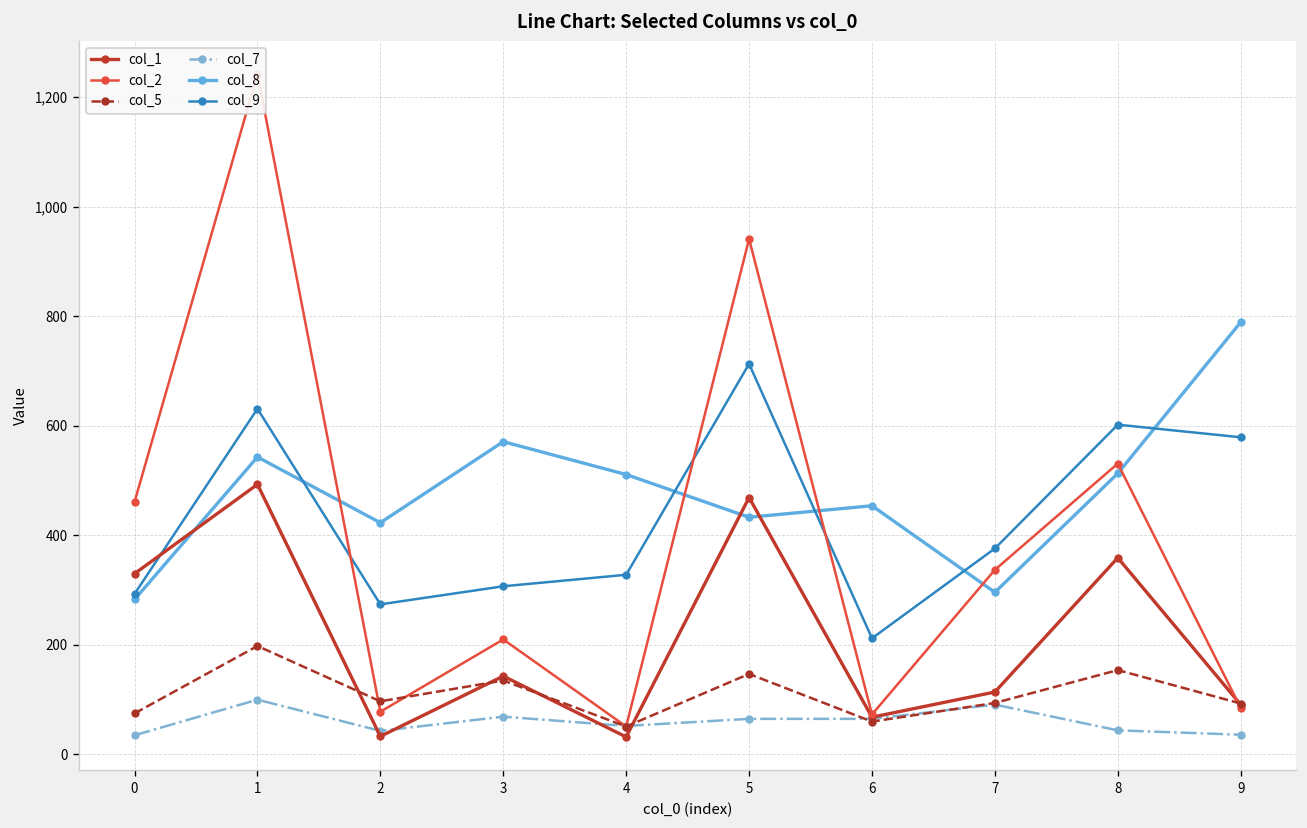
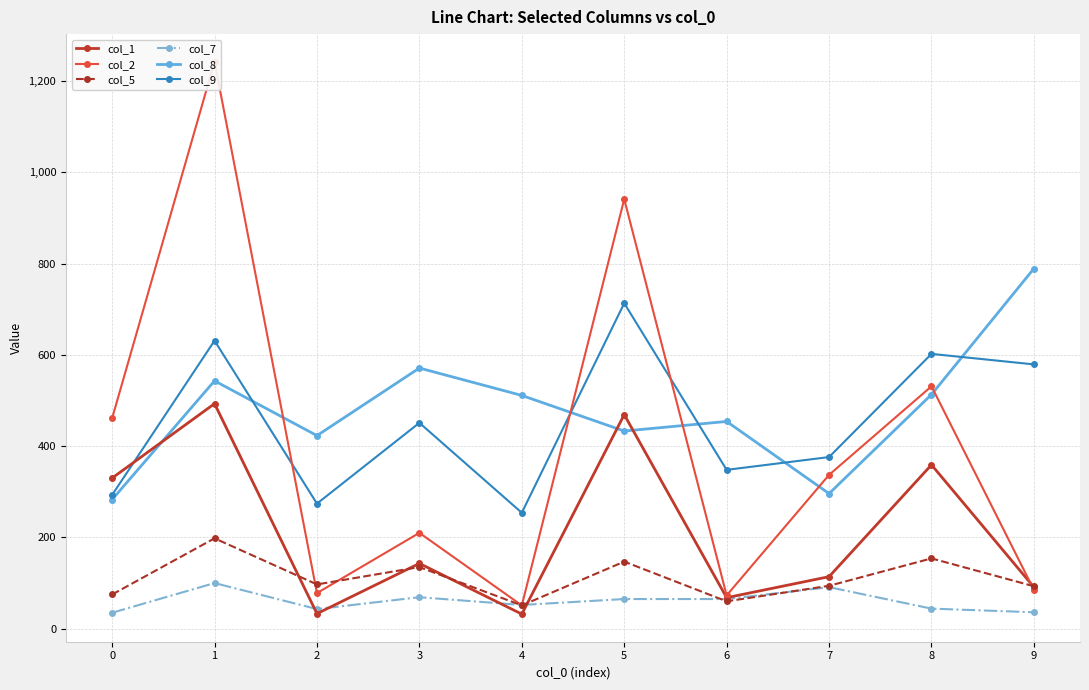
col_9, 3: 310 -> 450
col_9, 4: 330 -> 250
col_9, 6: 210 -> 350
